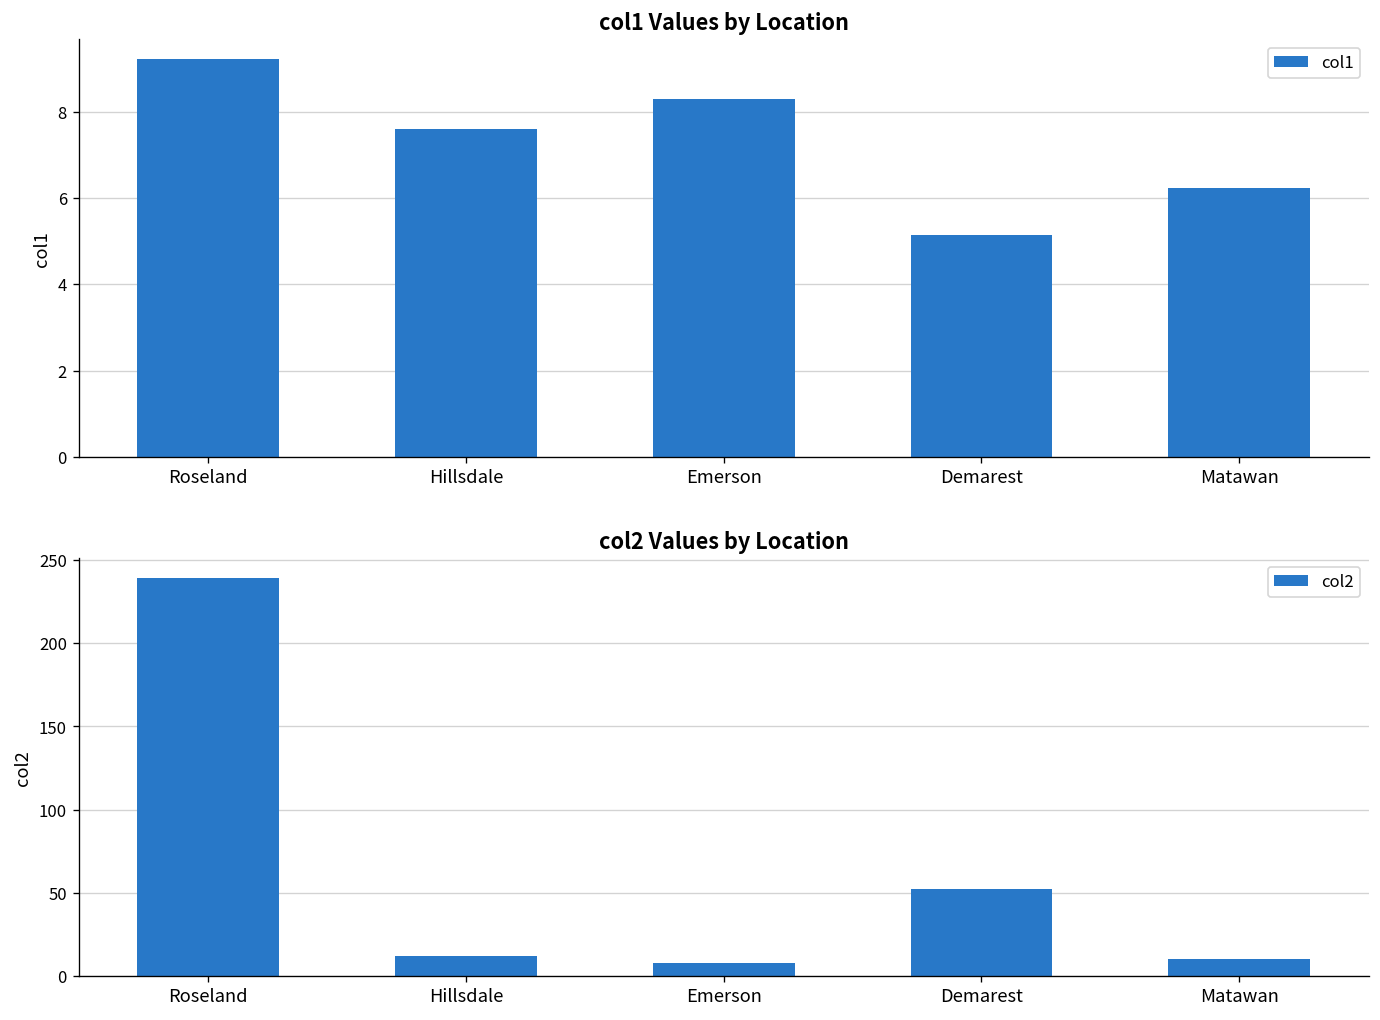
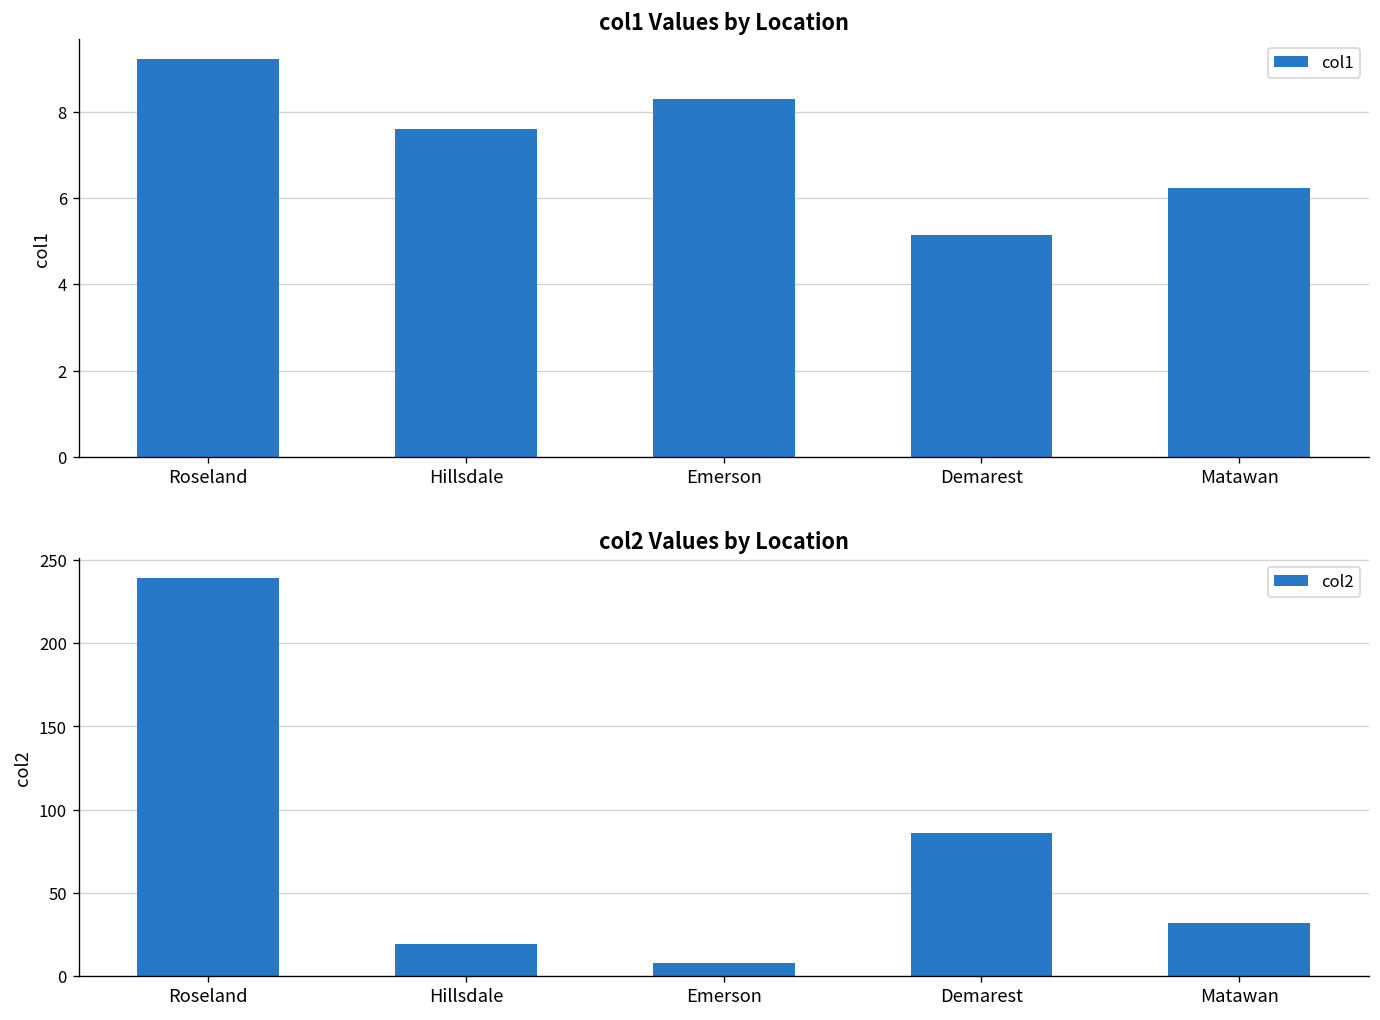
col2 Values by Location, Hillsdale: 12 -> 19
col2 Values by Location, Demarest: 52 -> 86
col2 Values by Location, Matawan: 10 -> 32
